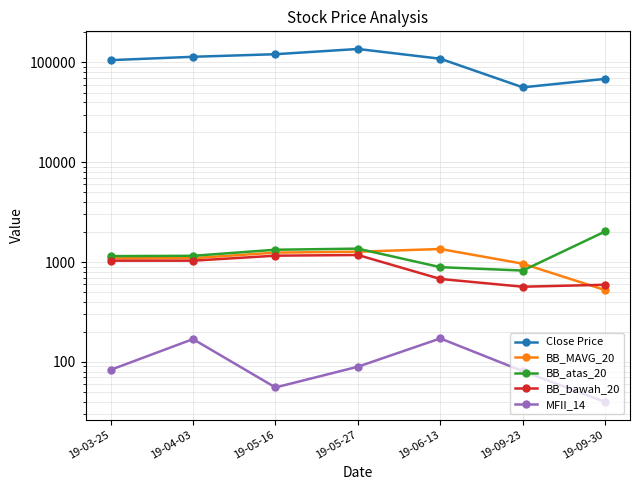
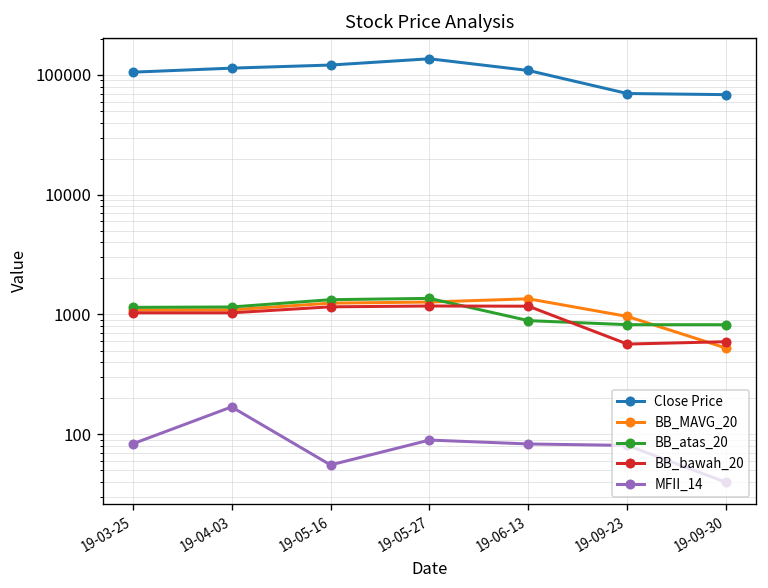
BB_bawah_20, 19-06-13: 700 -> 1200
MFII_14, 19-06-13: 170 -> 80
Close Price, 19-09-23: 60000 -> 70000
BB_atas_20, 19-09-30: 2000 -> 800
